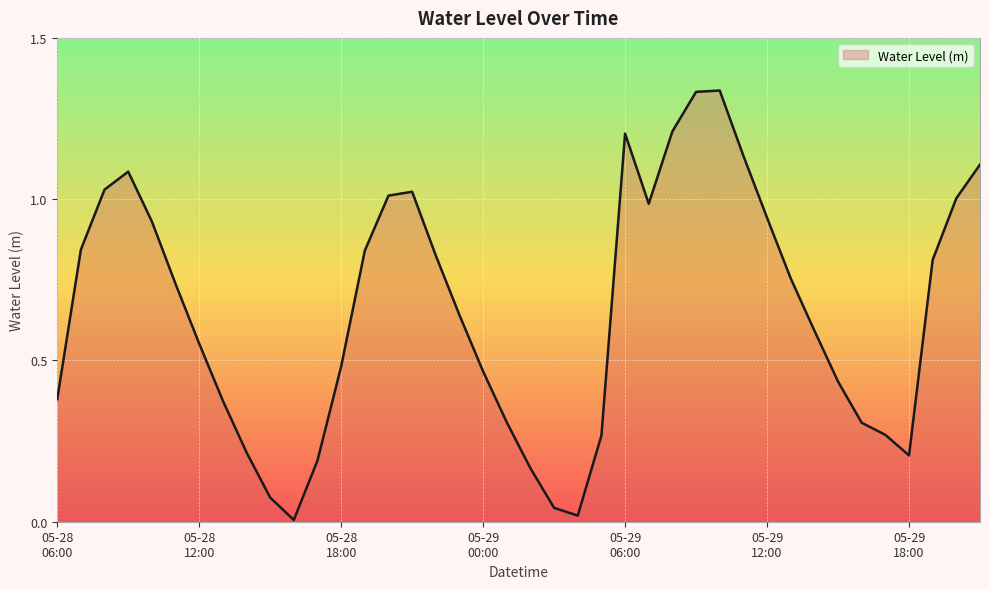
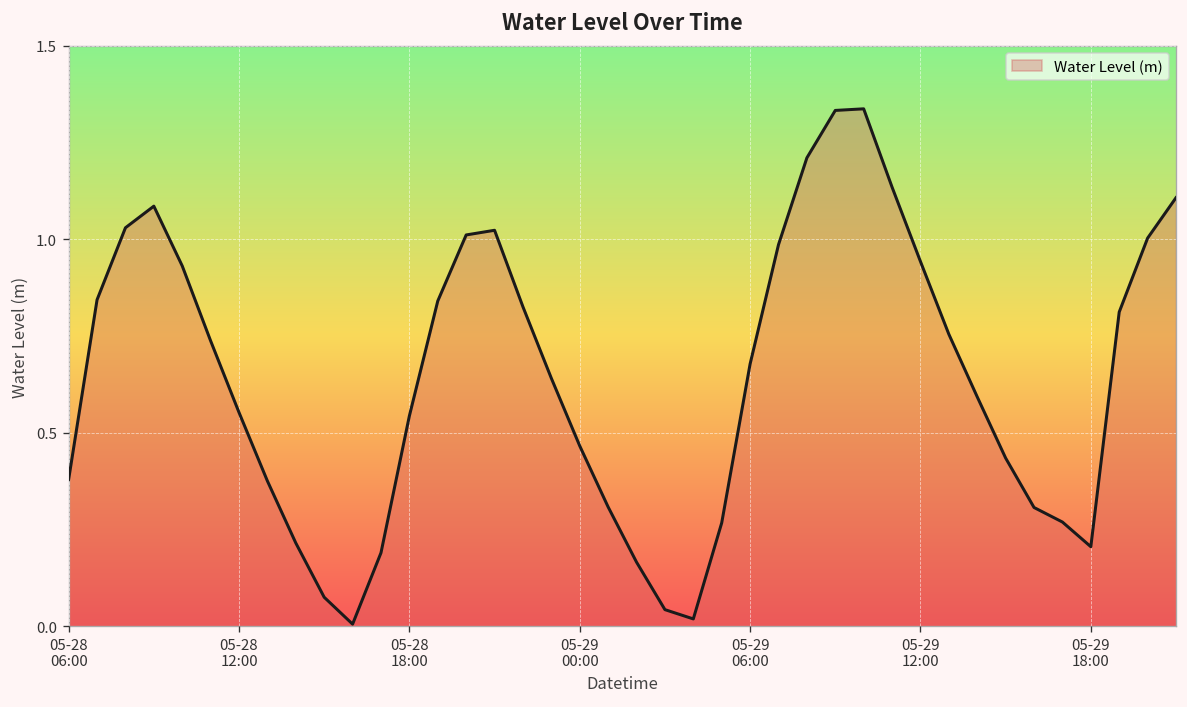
05-28 18:00: 0.48 -> 0.54
05-29 06:00: 1.20 -> 0.68
